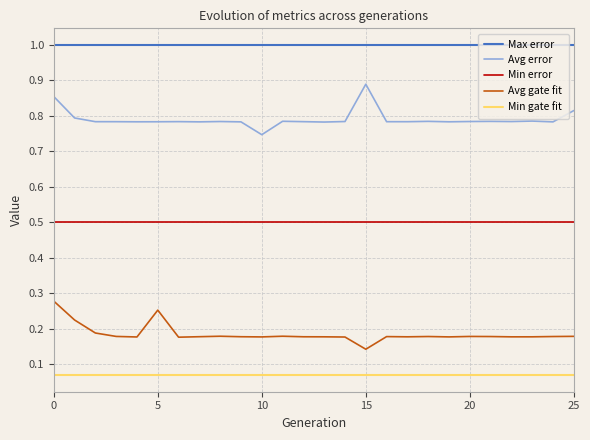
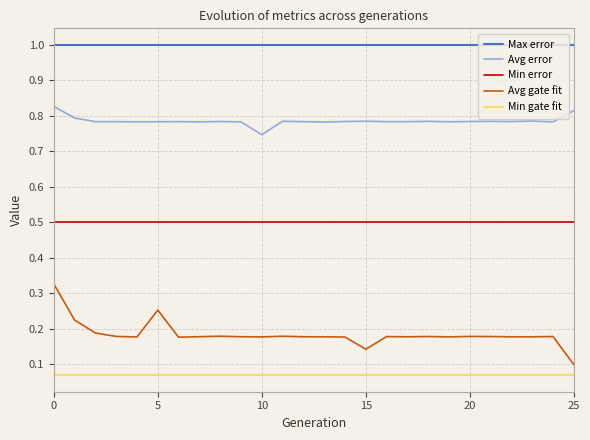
Avg error, 0: 0.85 -> 0.83
Avg gate fit, 0: 0.28 -> 0.33
Avg error, 15: 0.89 -> 0.78
Avg gate fit, 25: 0.18 -> 0.10
